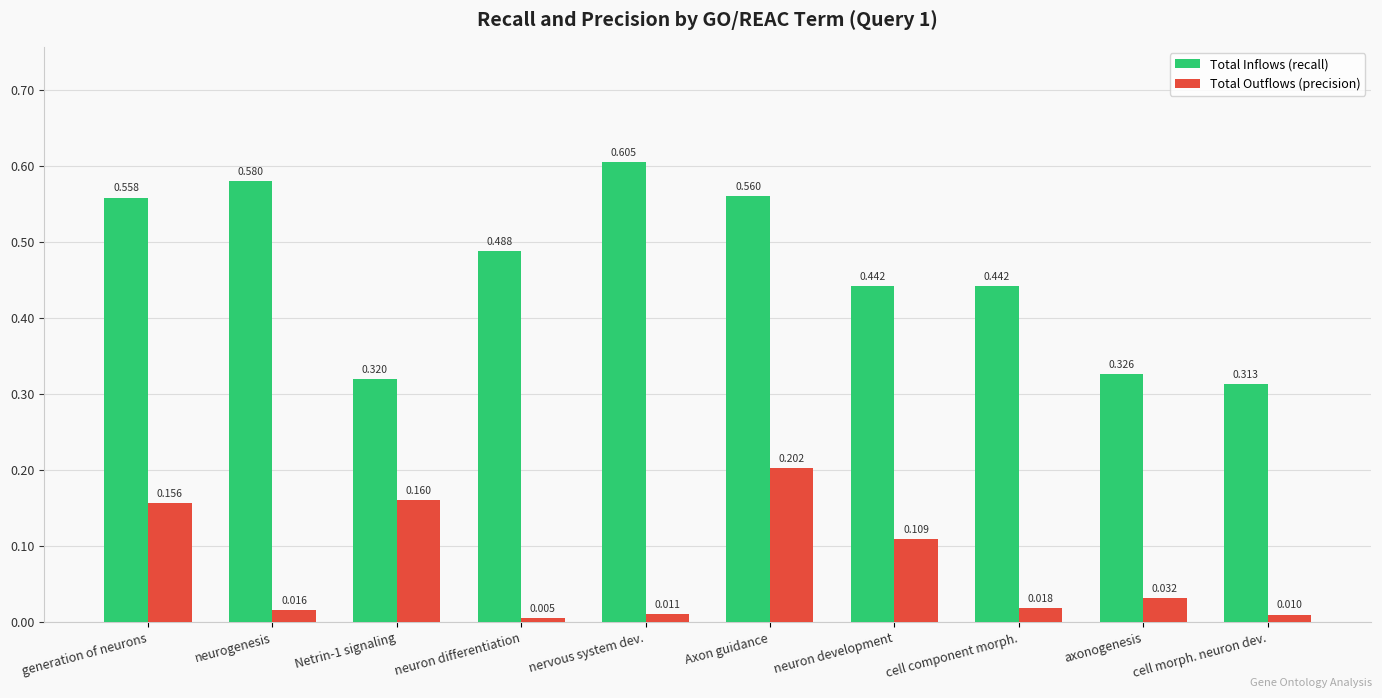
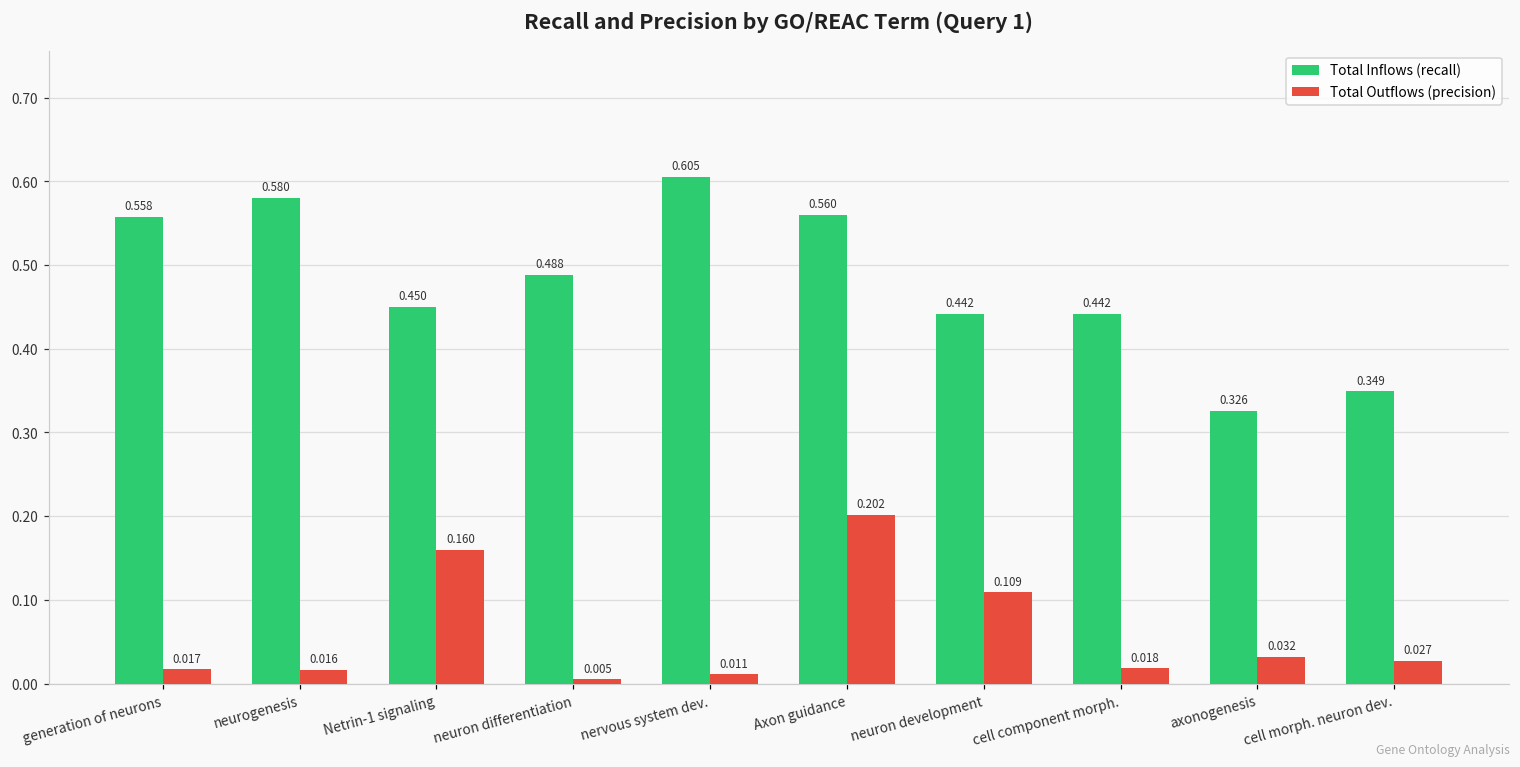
Total Outflows (precision), generation of neurons: 0.156 -> 0.017
Total Inflows (recall), Netrin-1 signaling: 0.320 -> 0.450
Total Inflows (recall), cell morph. neuron dev.: 0.313 -> 0.349
Total Outflows (precision), cell morph. neuron dev.: 0.010 -> 0.027
